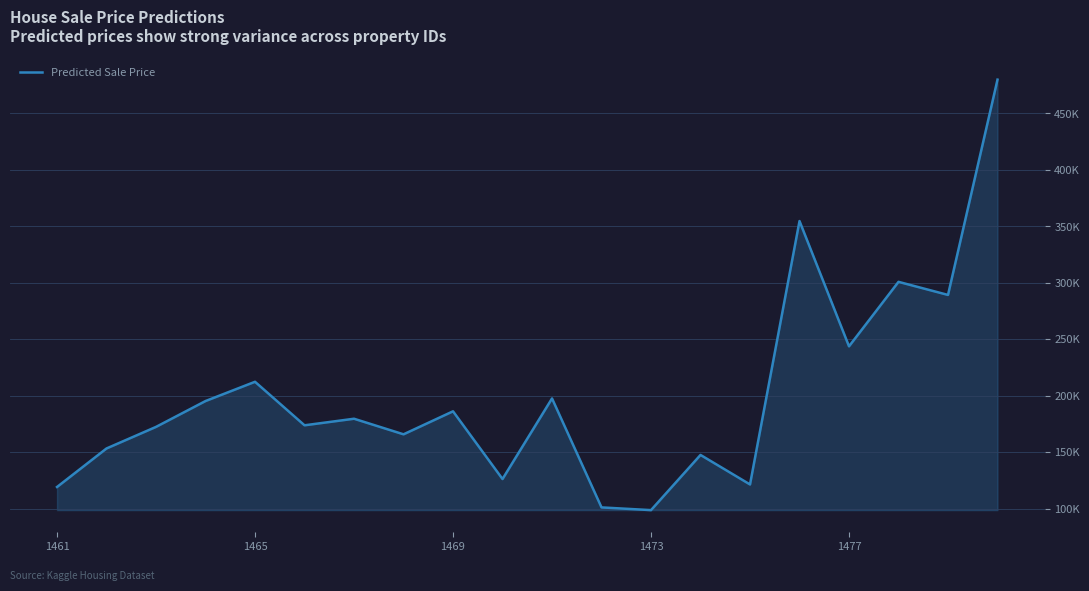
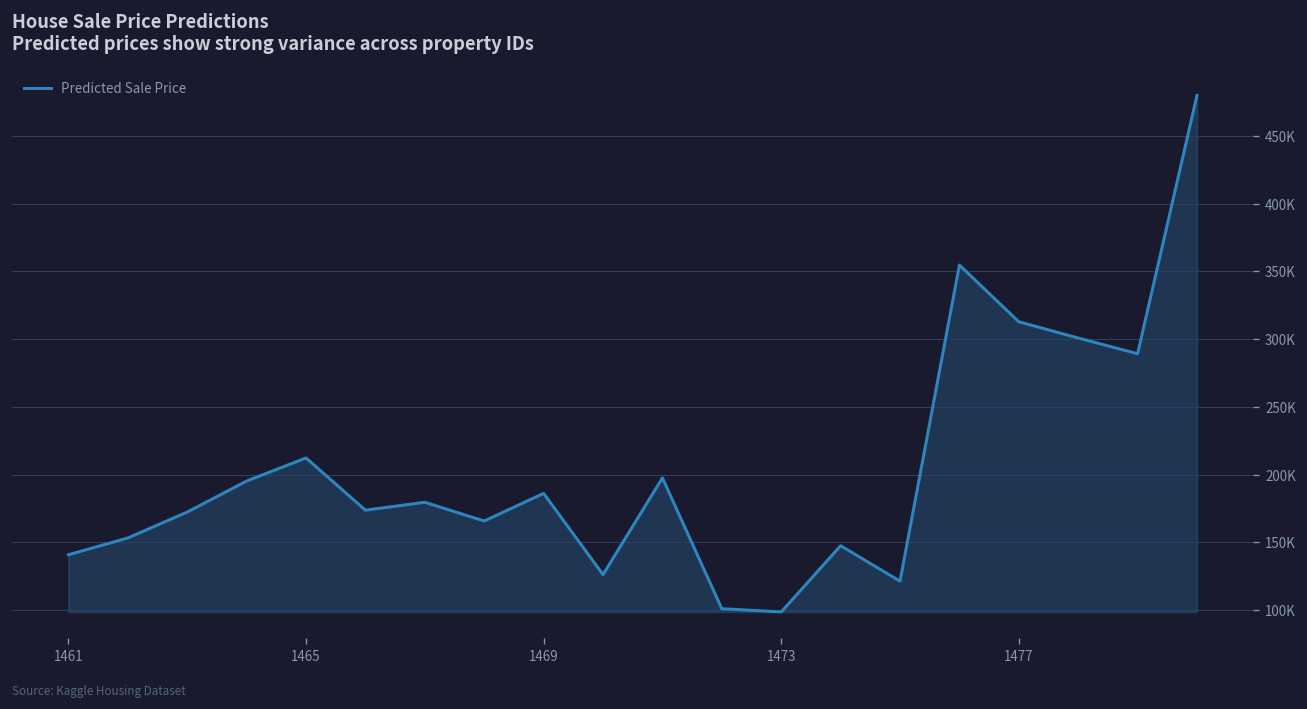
1461: 119000 -> 141000
1477: 244000 -> 313000
